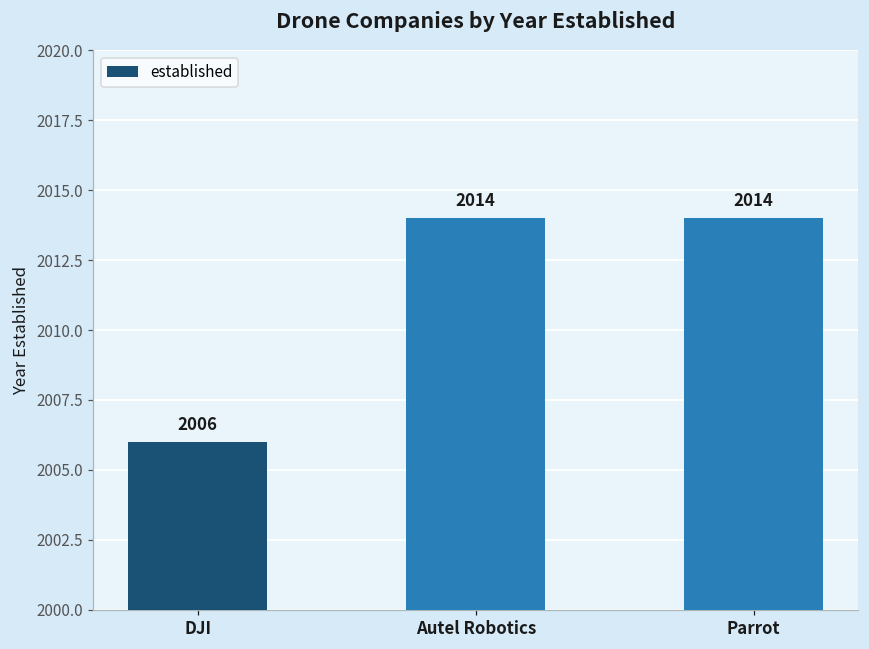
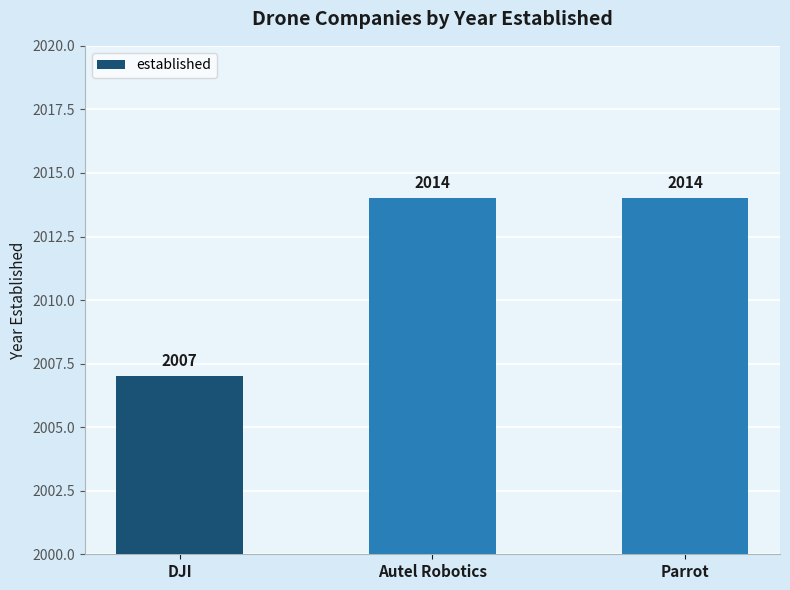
DJI: 2006 -> 2007
